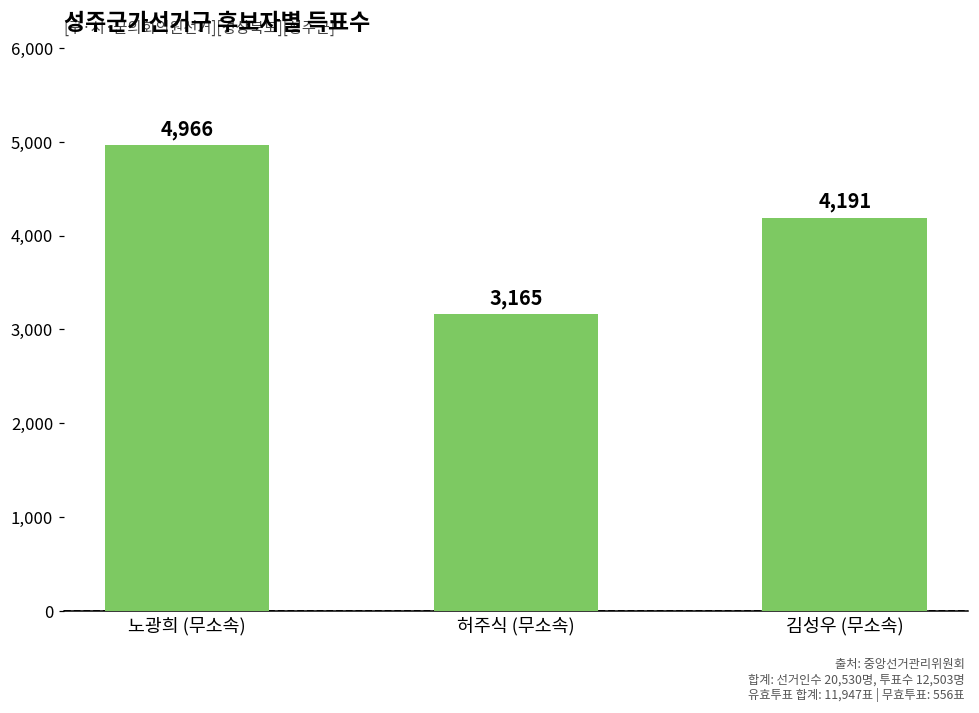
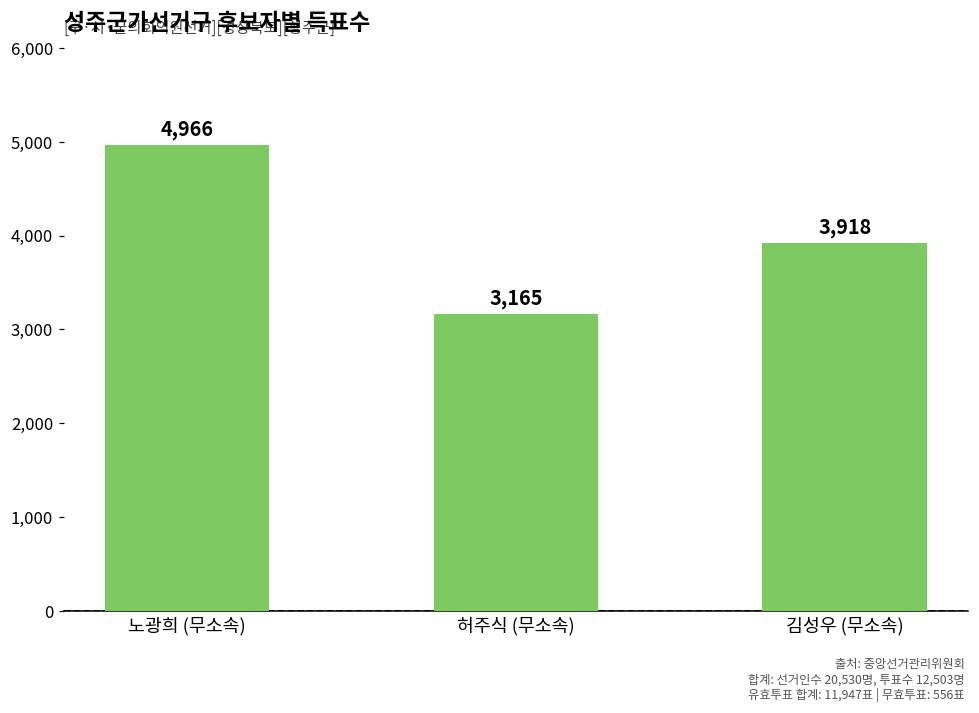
김성우 (무소속): 4,191 -> 3,918
